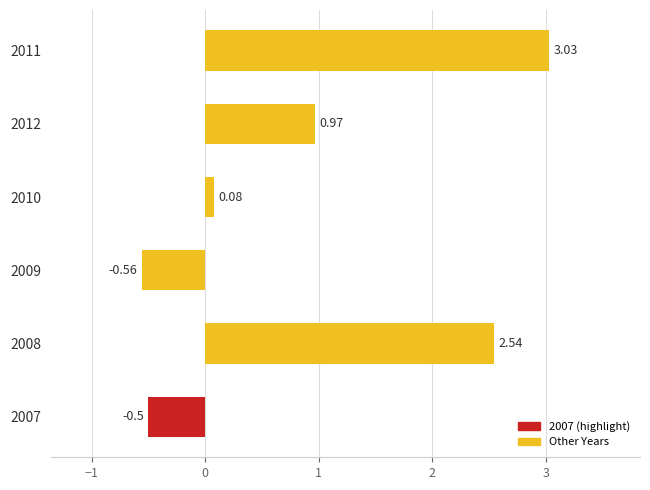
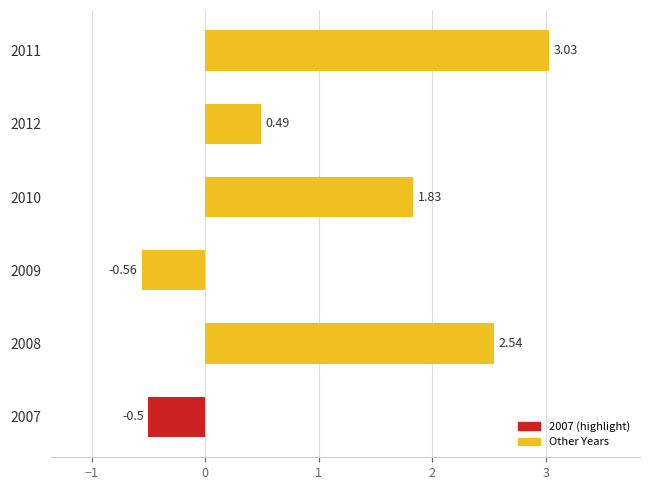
2012: 0.97 -> 0.49
2010: 0.08 -> 1.83
